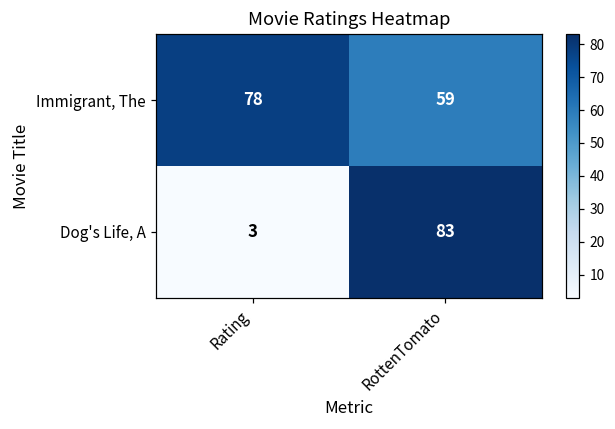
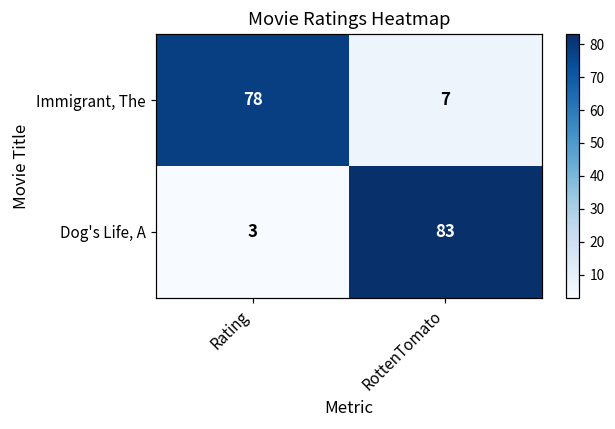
Immigrant, The, RottenTomato: 59 -> 7
